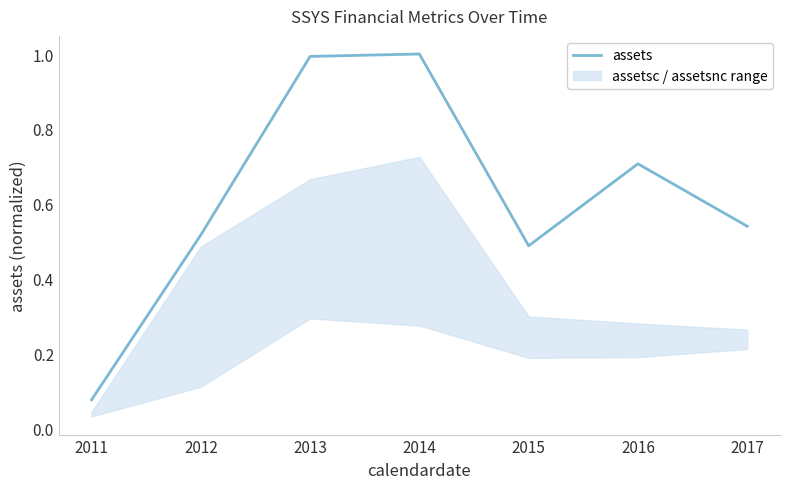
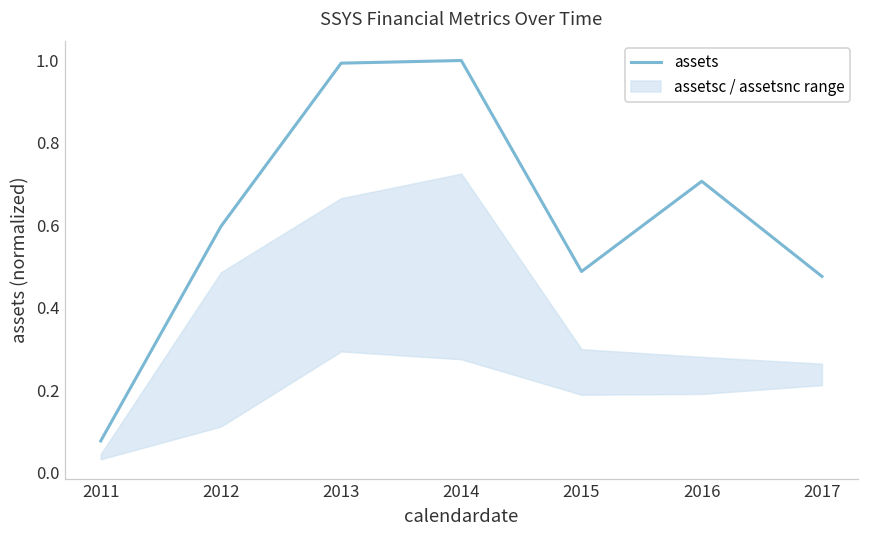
assets, 2012: 0.52 -> 0.60
assets, 2017: 0.54 -> 0.48
